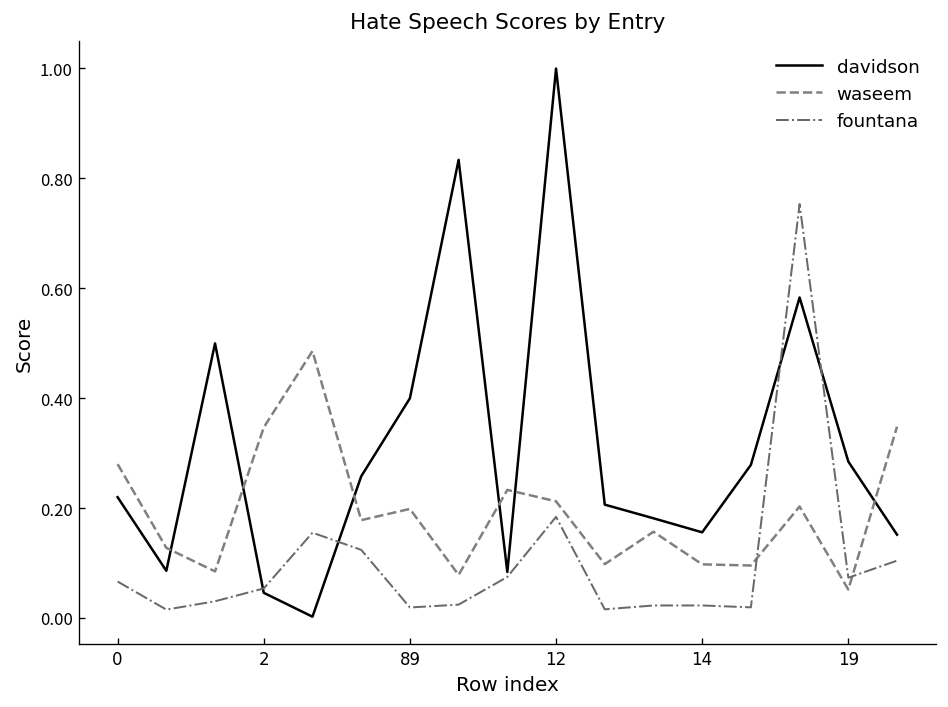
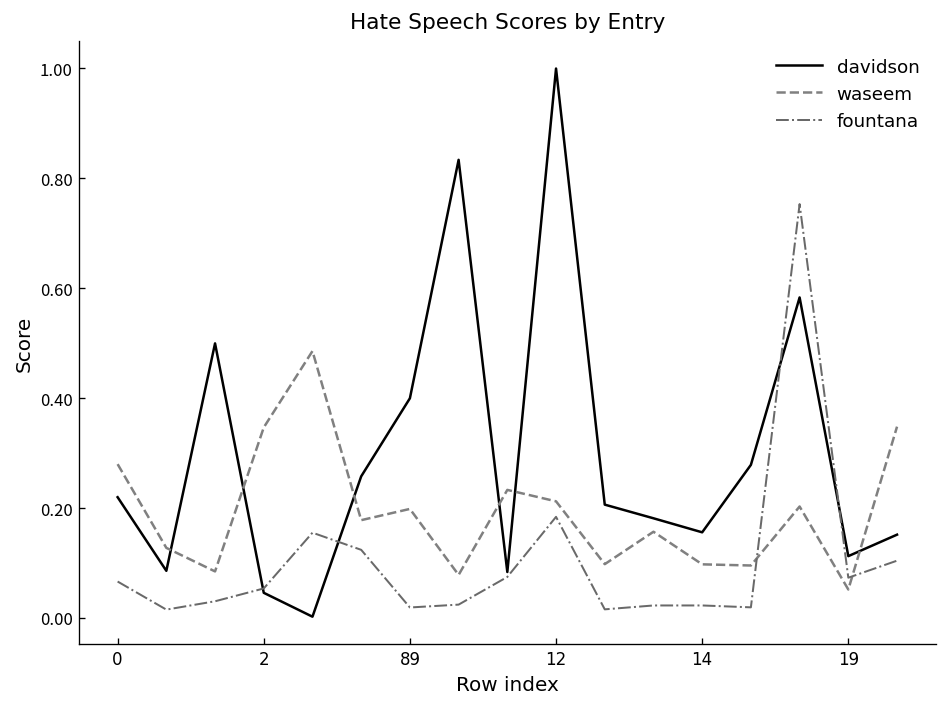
davidson, 19: 0.28 -> 0.11
